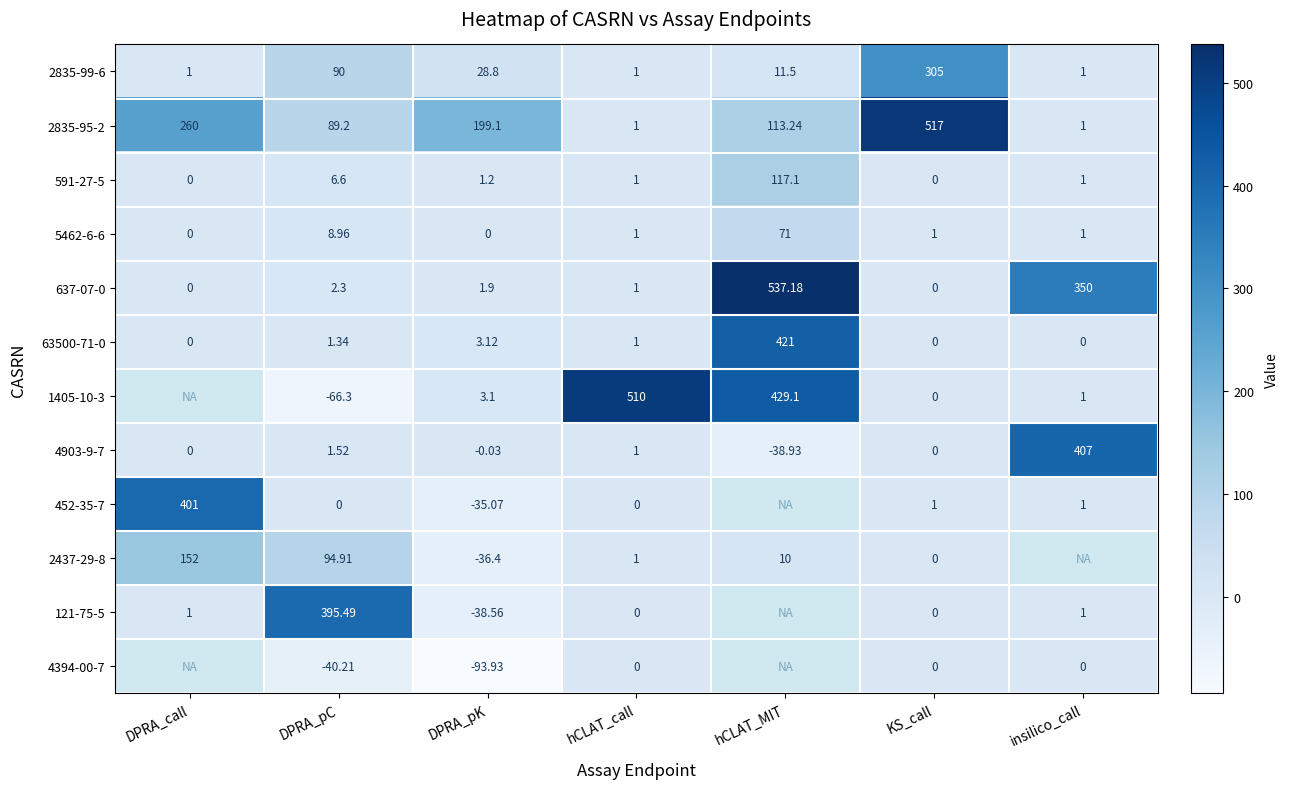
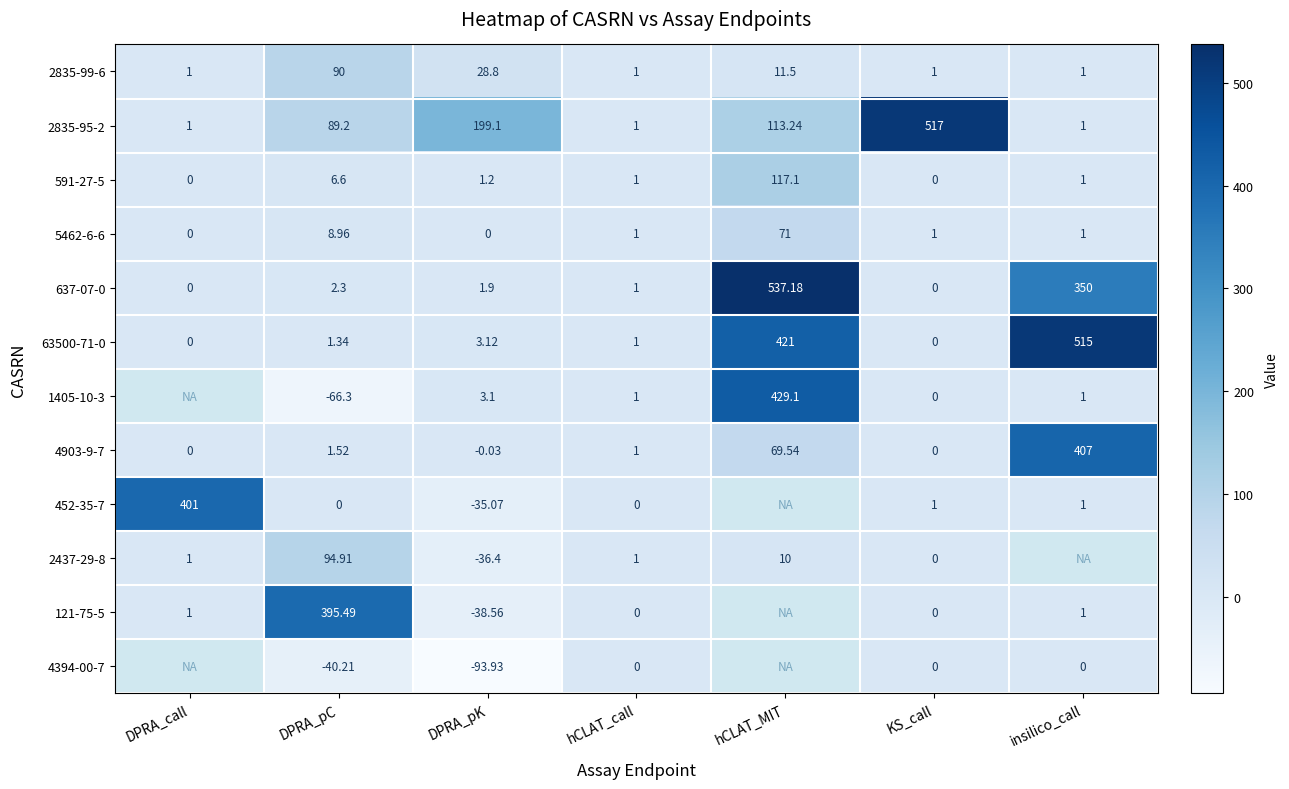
2835-99-6, KS_call: 305 -> 1
2835-95-2, DPRA_call: 260 -> 1
63500-71-0, insilico_call: 0 -> 515
1405-10-3, hCLAT_call: 510 -> 1
4903-9-7, hCLAT_MIT: -38.93 -> 69.54
2437-29-8, DPRA_call: 152 -> 1
